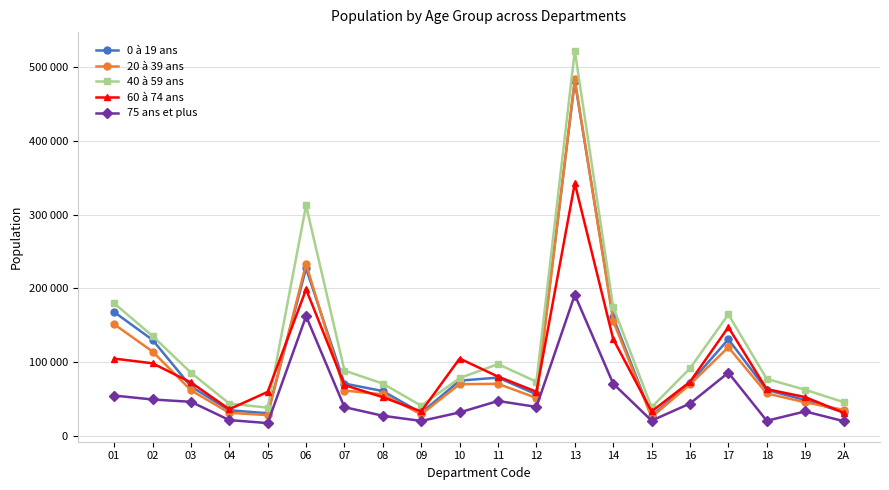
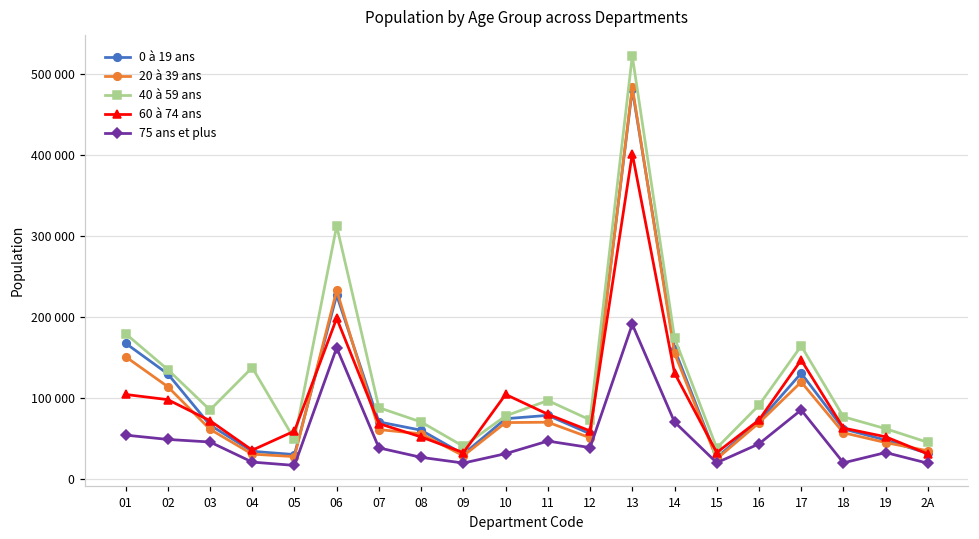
40 à 59 ans, 04: 40000 -> 140000
40 à 59 ans, 05: 40000 -> 50000
60 à 74 ans, 13: 340000 -> 400000
